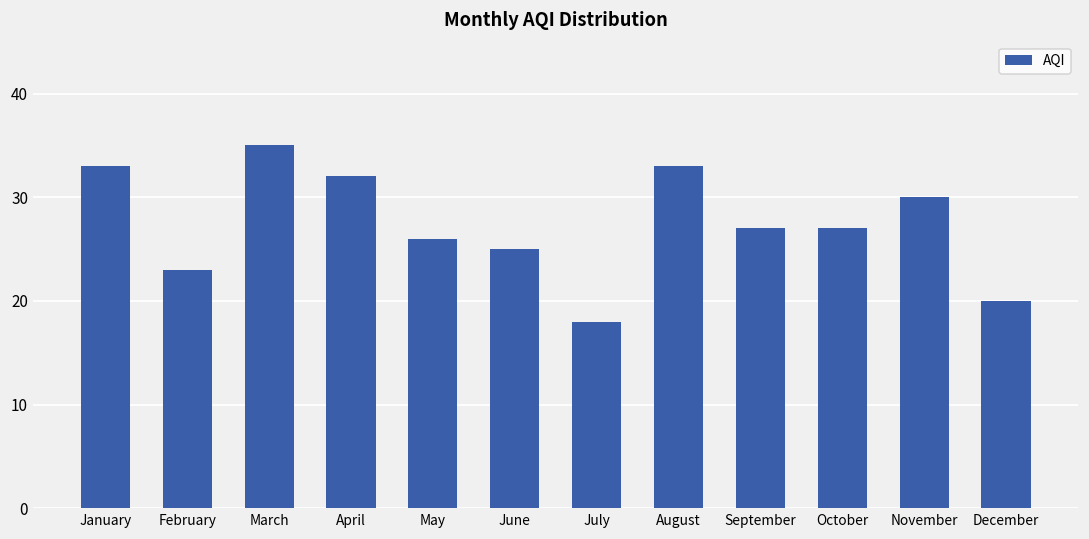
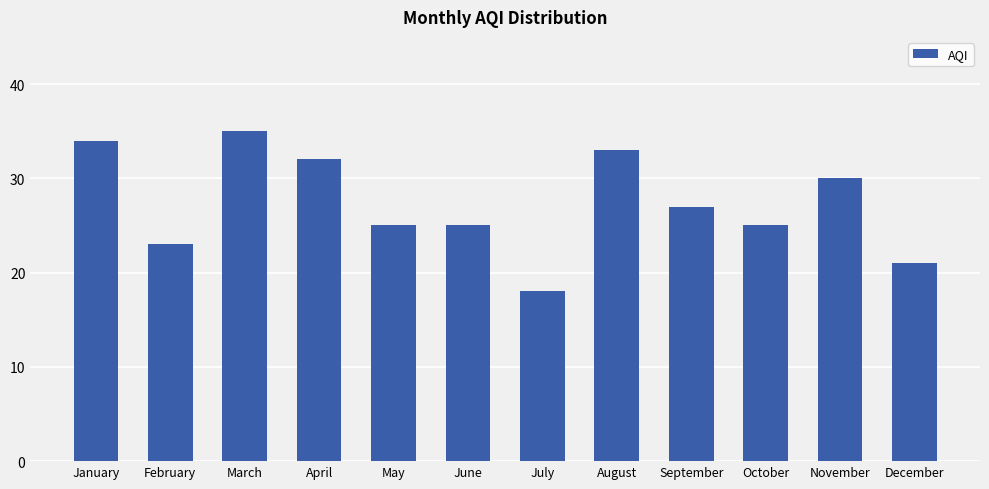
January: 33 -> 34
May: 26 -> 25
October: 27 -> 25
December: 20 -> 21
